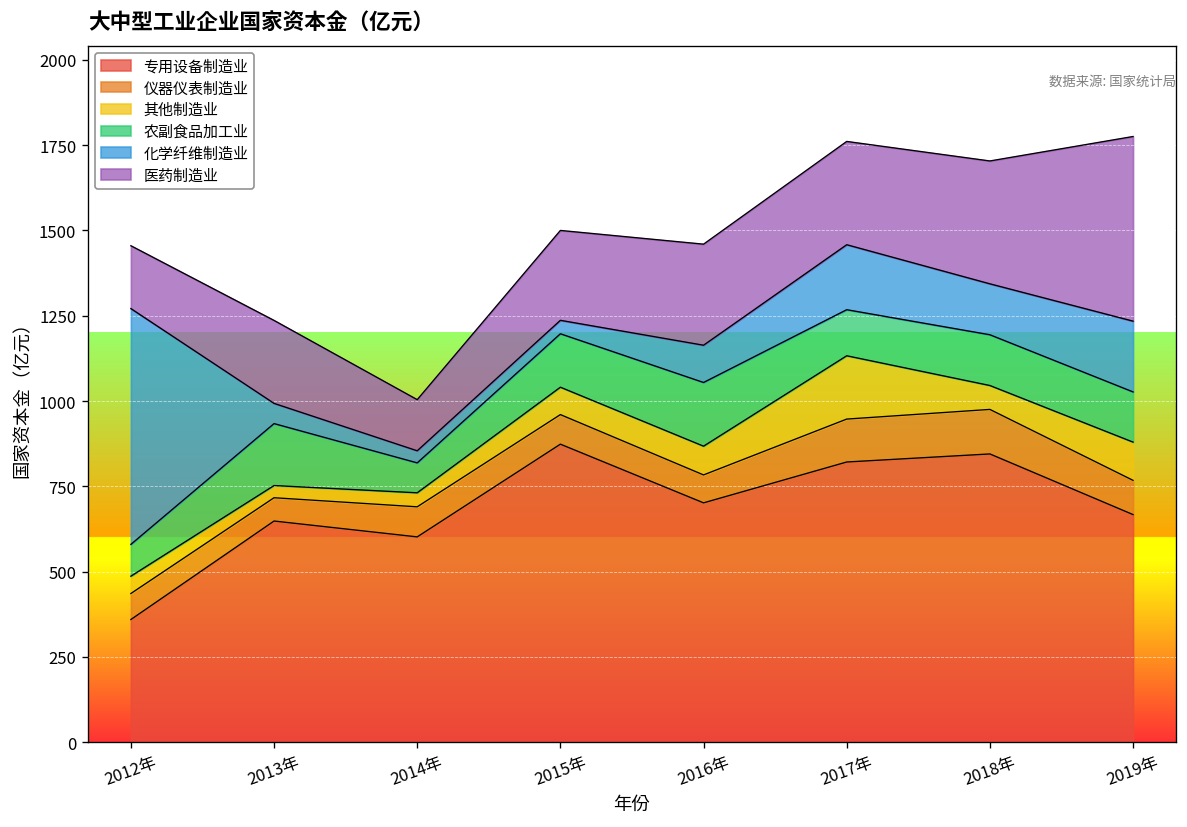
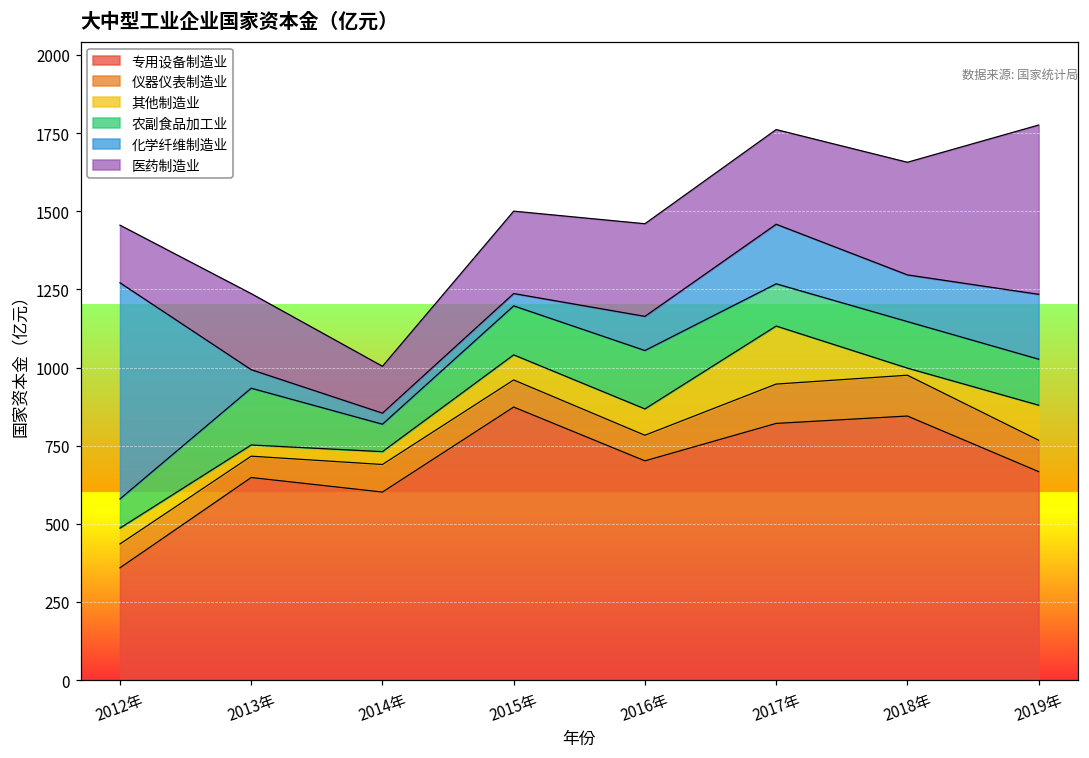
其他制造业, 2018年: 70 -> 20
